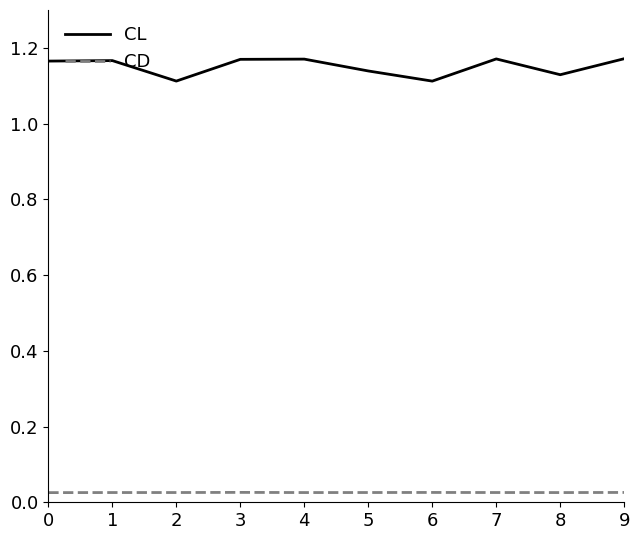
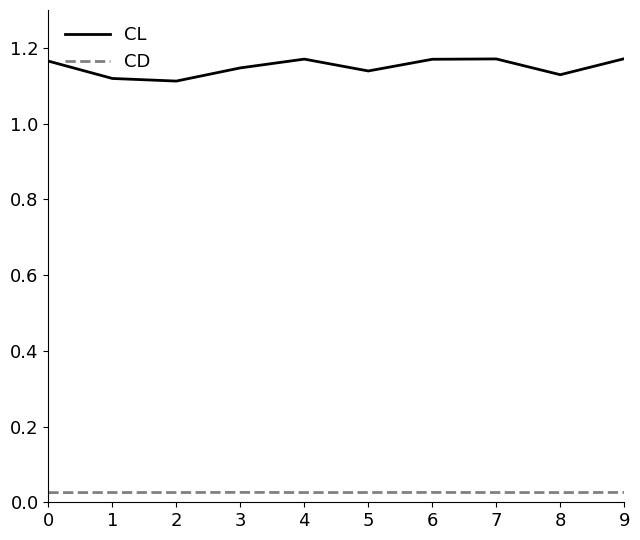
CL, 1: 1.17 -> 1.12
CL, 3: 1.17 -> 1.15
CL, 6: 1.11 -> 1.17
